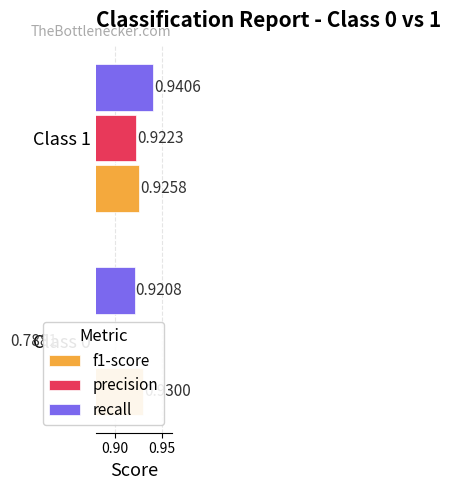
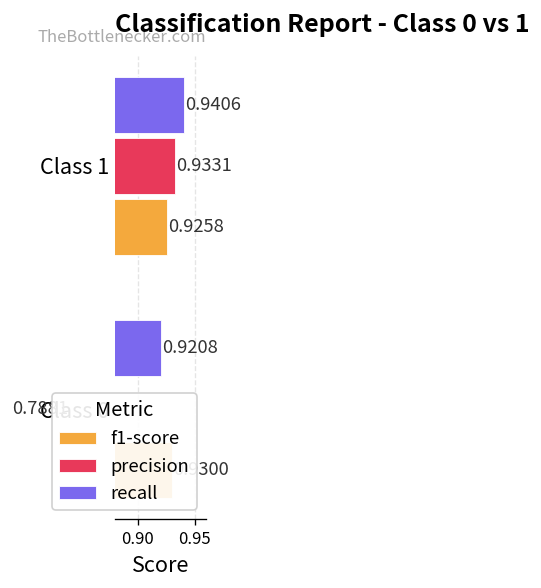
precision, Class 1: 0.9223 -> 0.9331
